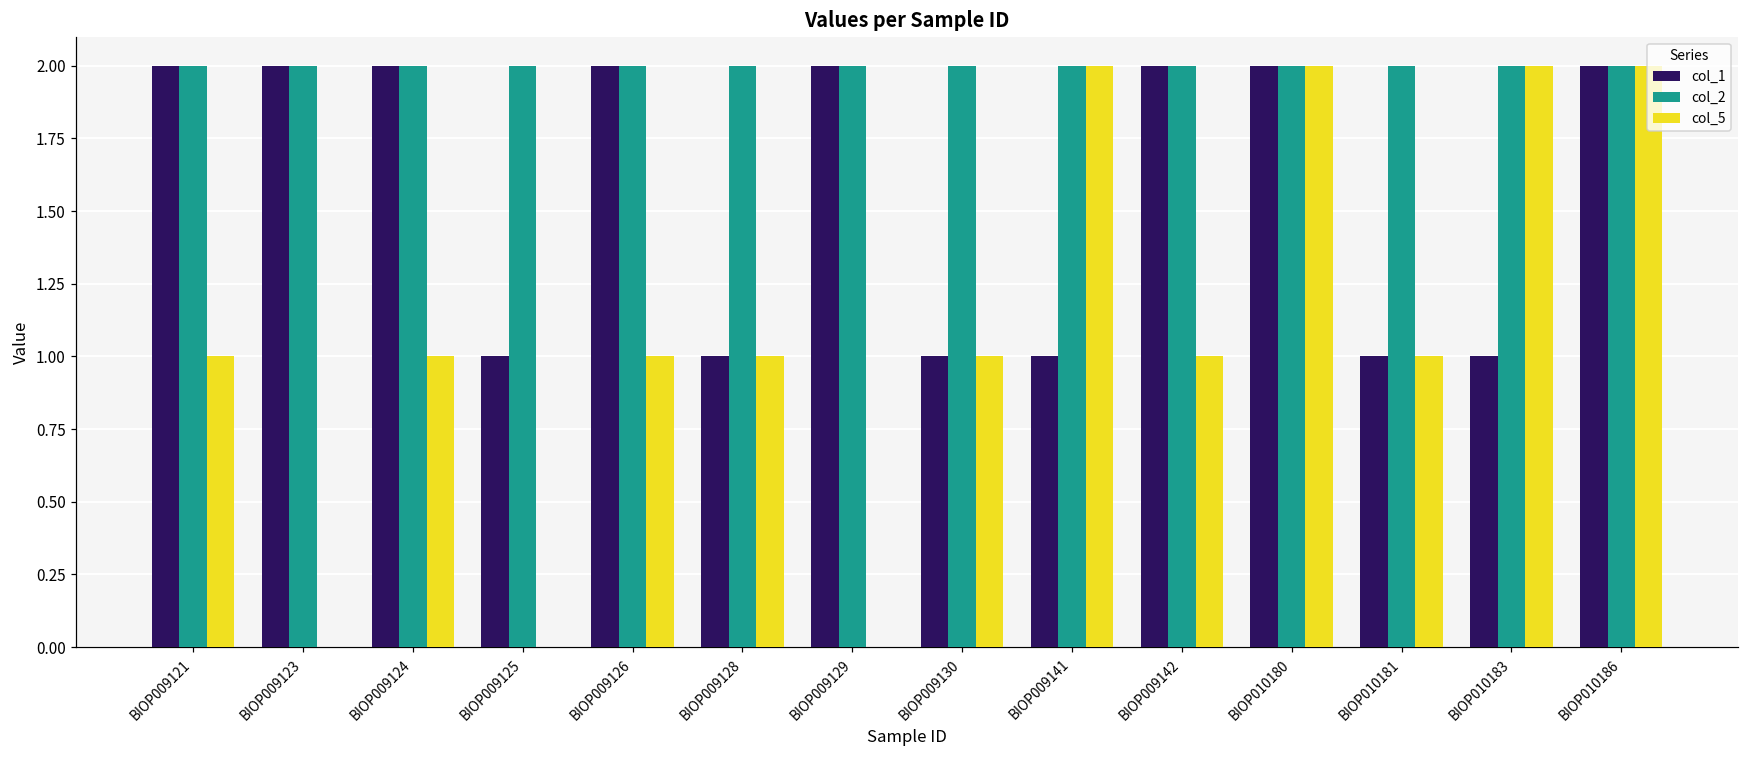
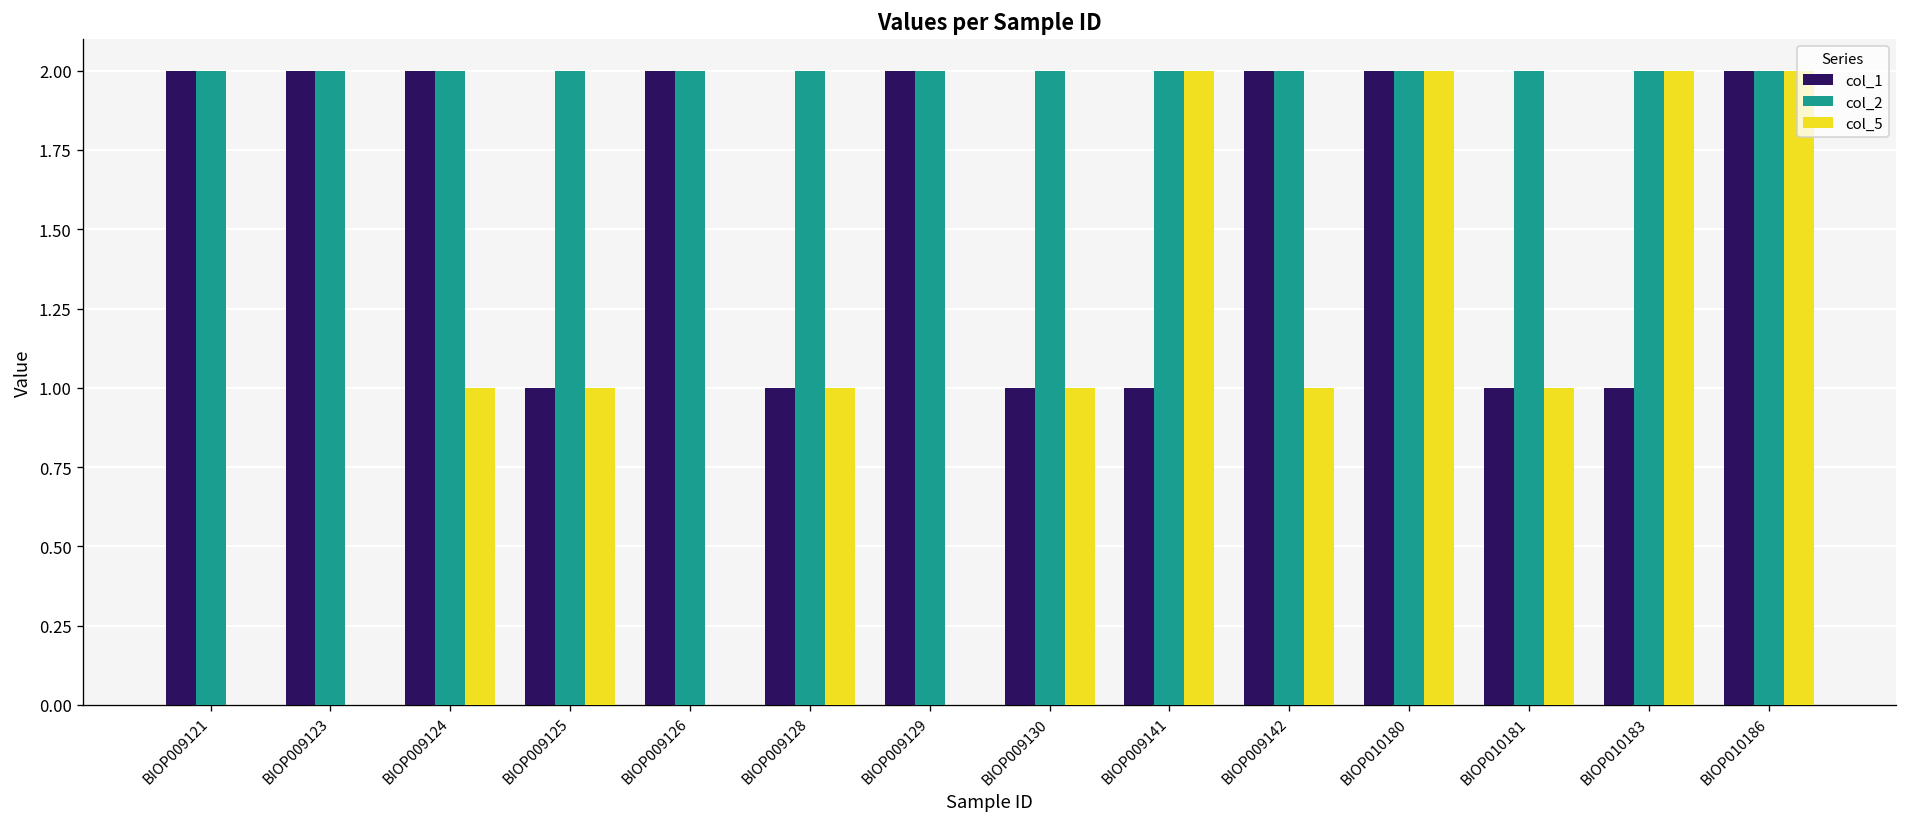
col_5, BIOP009121: 1 -> 0
col_5, BIOP009125: 0 -> 1
col_5, BIOP009126: 1 -> 0
